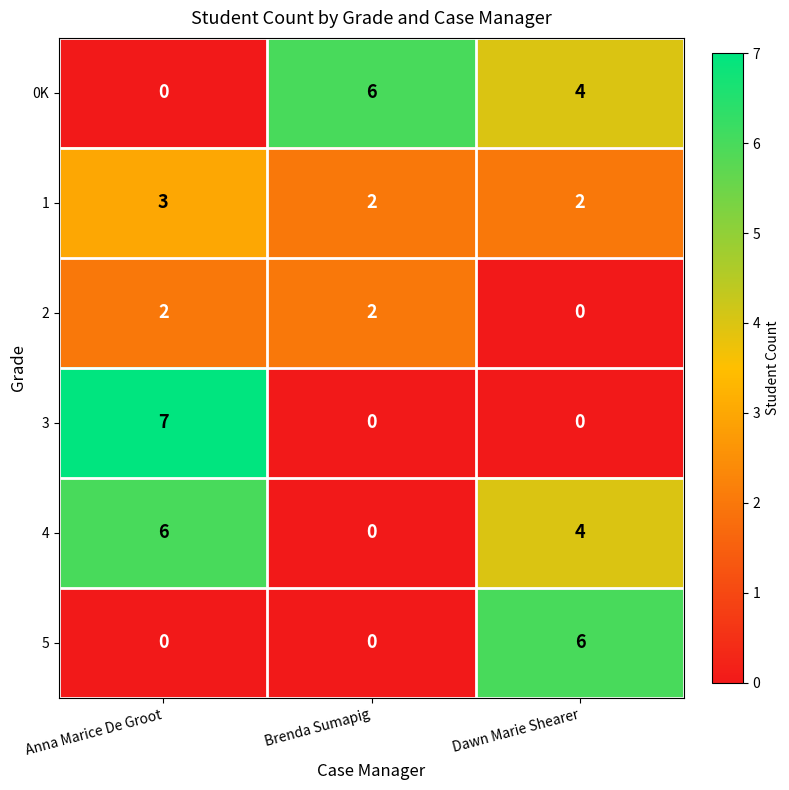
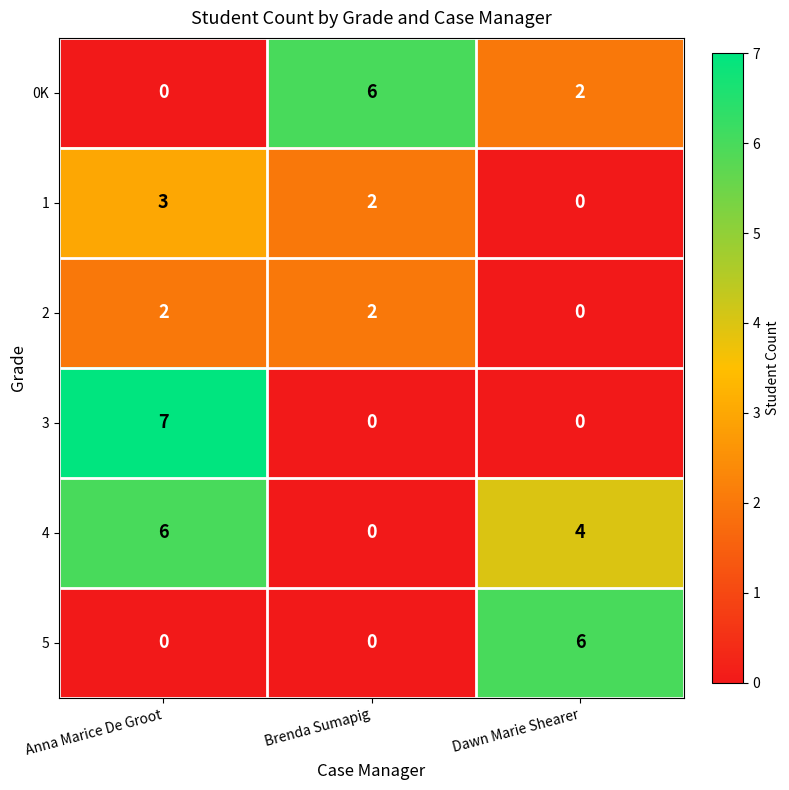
0K, Dawn Marie Shearer: 4 -> 2
1, Dawn Marie Shearer: 2 -> 0
